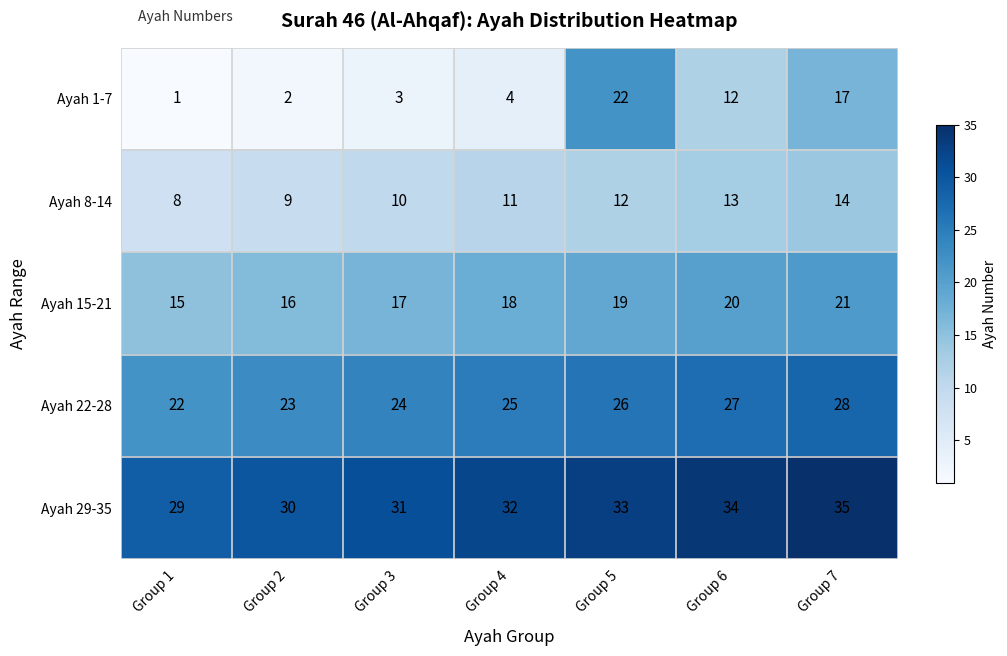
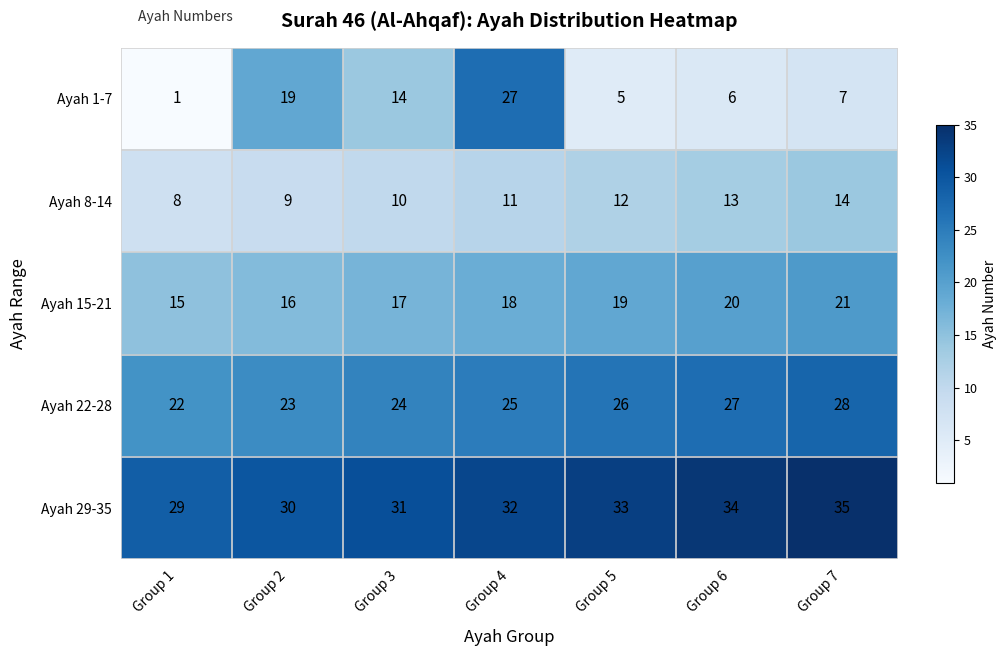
Ayah 1-7, Group 2: 2 -> 19
Ayah 1-7, Group 3: 3 -> 14
Ayah 1-7, Group 4: 4 -> 27
Ayah 1-7, Group 5: 22 -> 5
Ayah 1-7, Group 6: 12 -> 6
Ayah 1-7, Group 7: 17 -> 7
